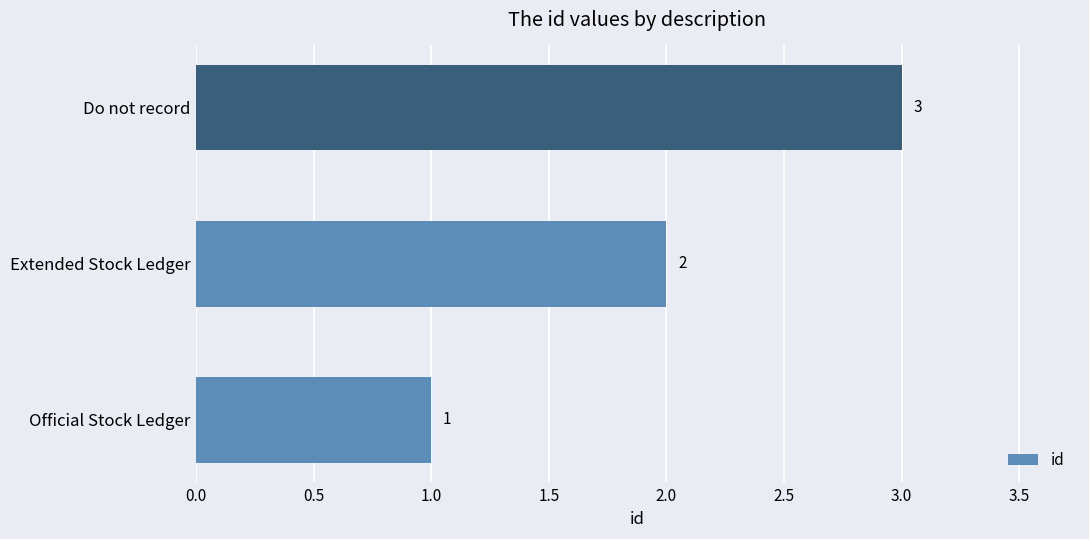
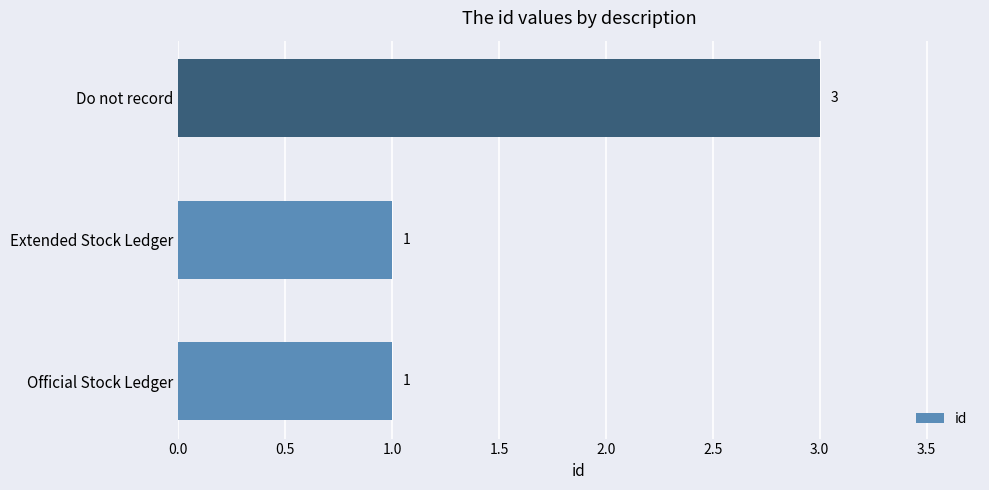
Extended Stock Ledger: 2 -> 1
